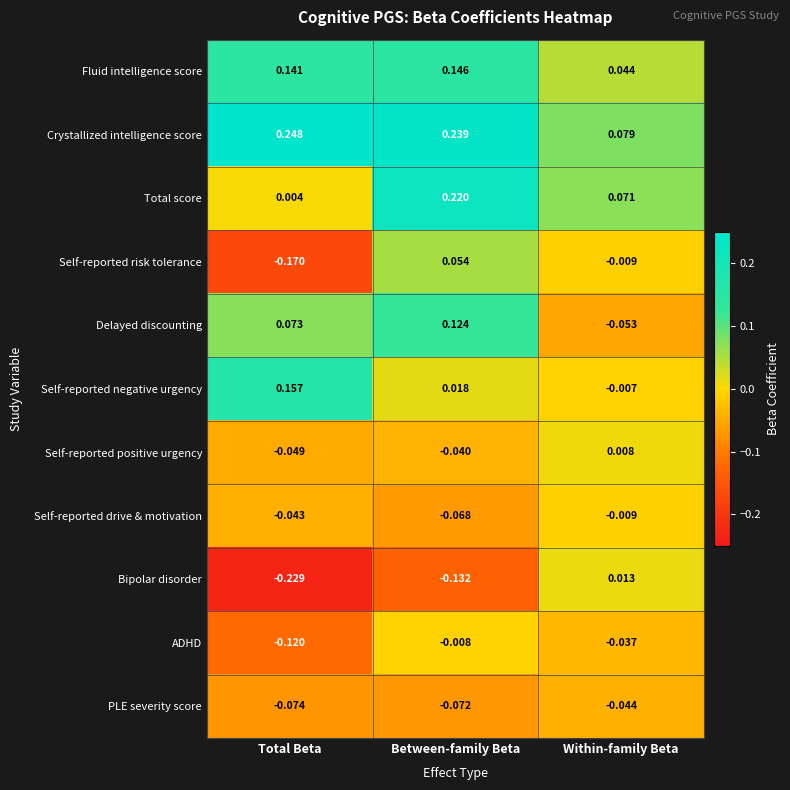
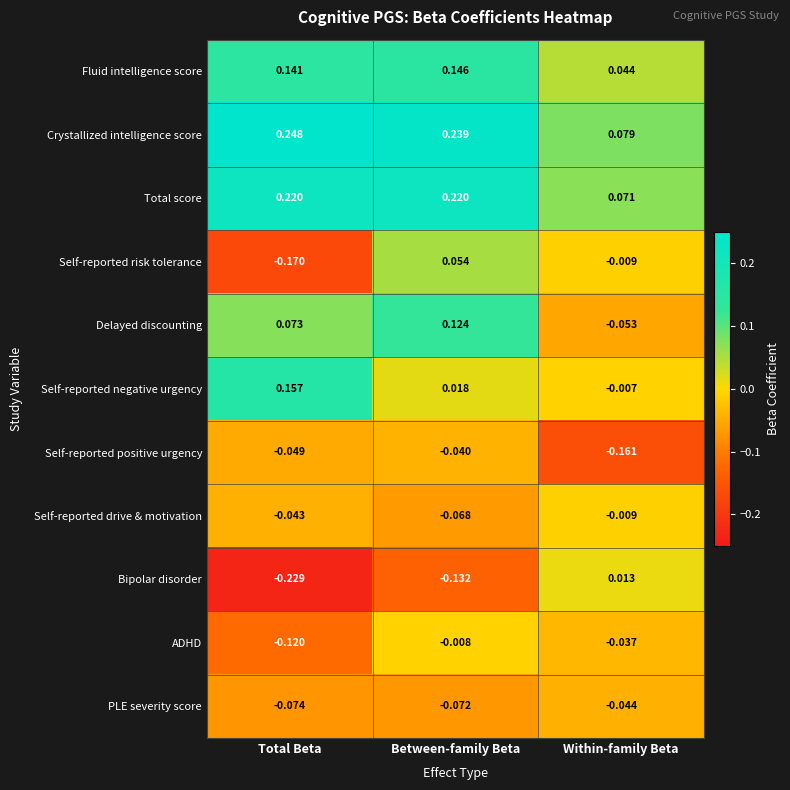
Total score, Total Beta: 0.004 -> 0.220
Self-reported positive urgency, Within-family Beta: 0.008 -> -0.161
